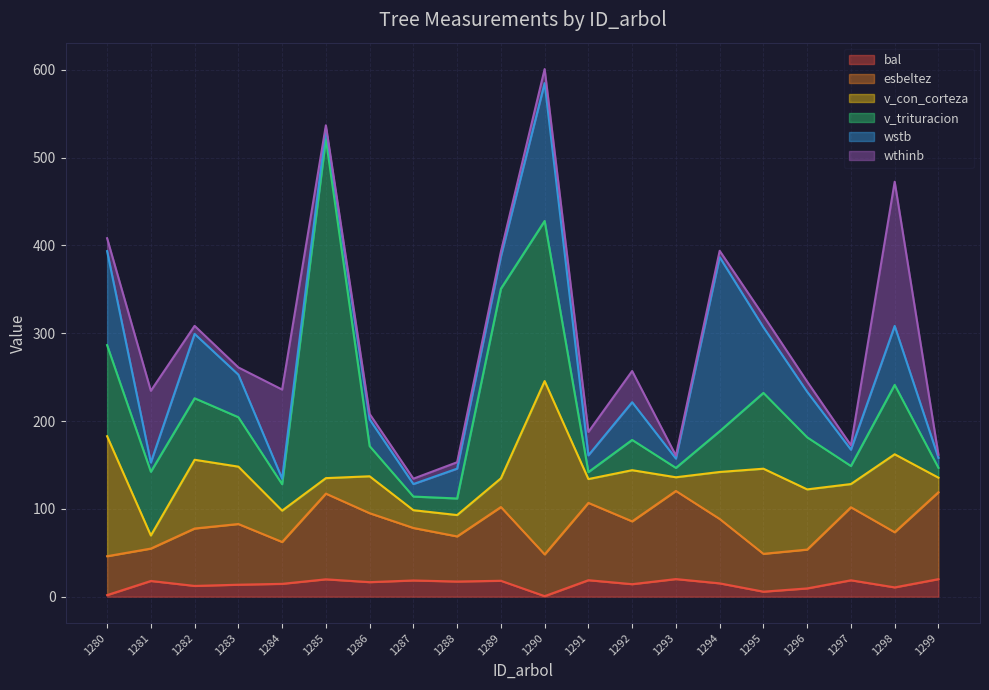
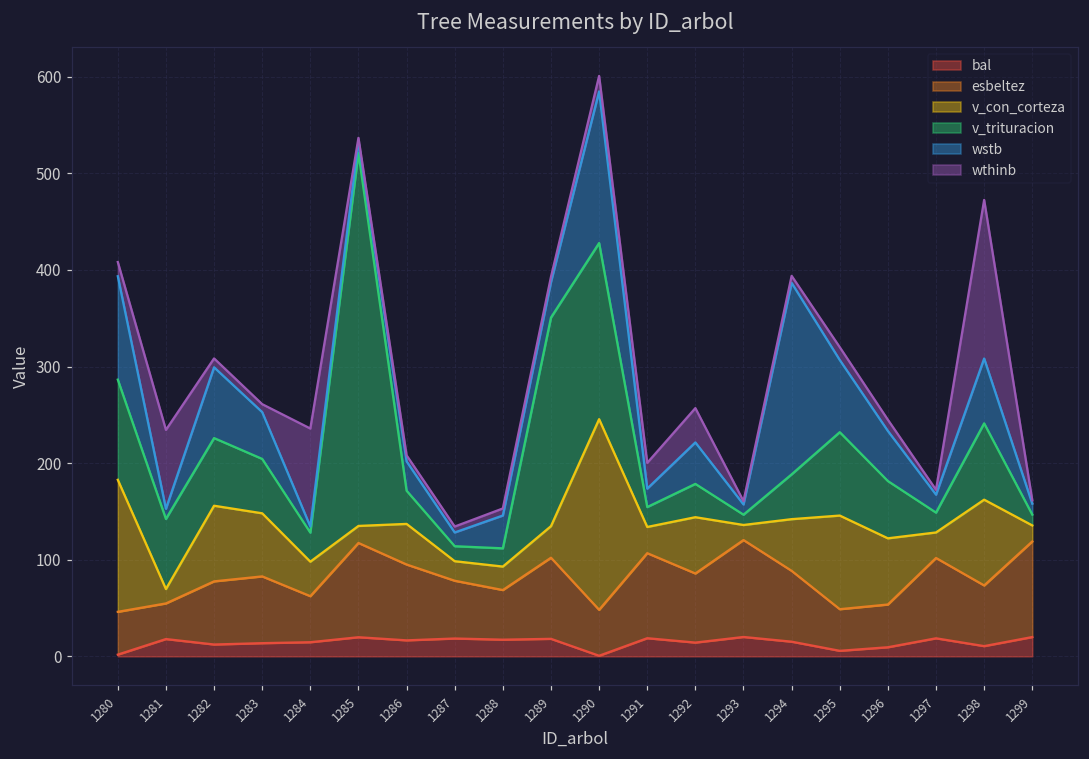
v_trituracion, 1291: 10 -> 20
